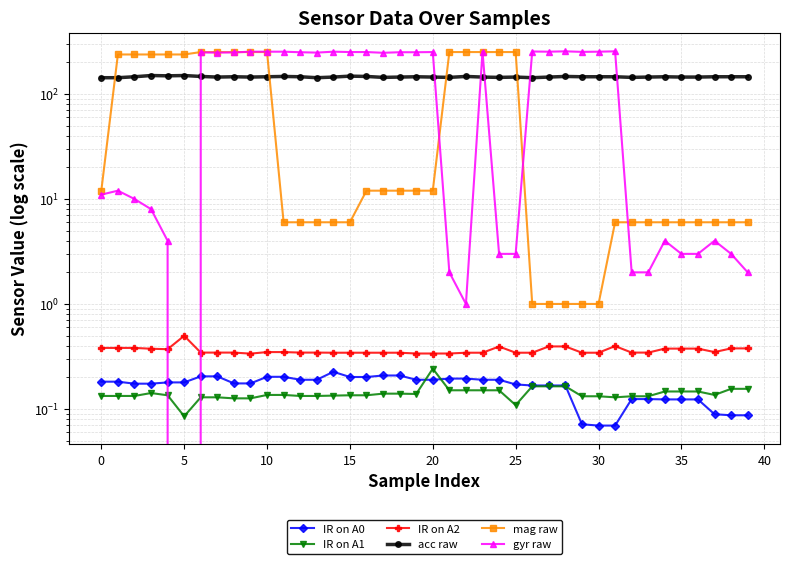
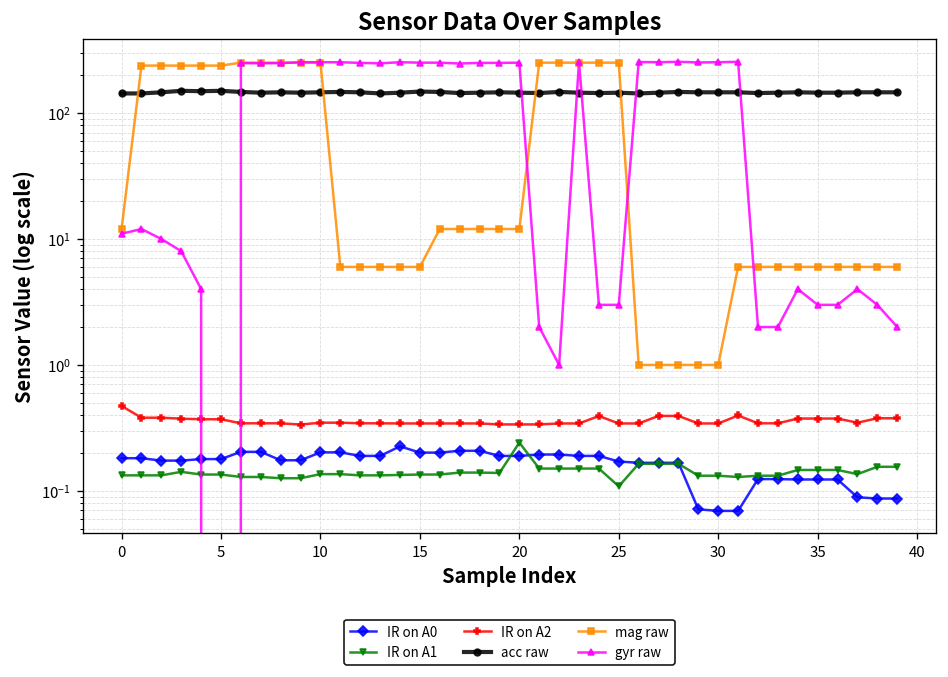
IR on A2, 0: 0.38 -> 0.5
IR on A1, 5: 0.09 -> 0.13
IR on A2, 5: 0.5 -> 0.37
